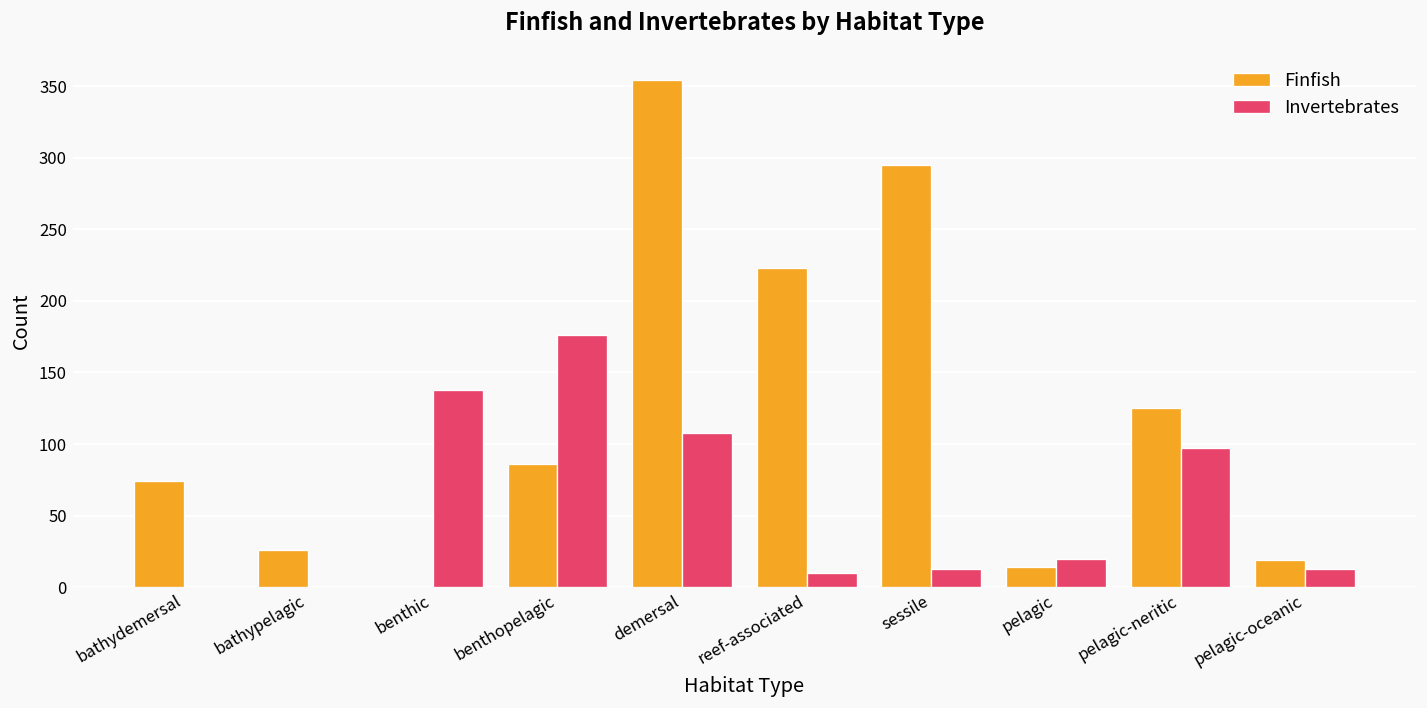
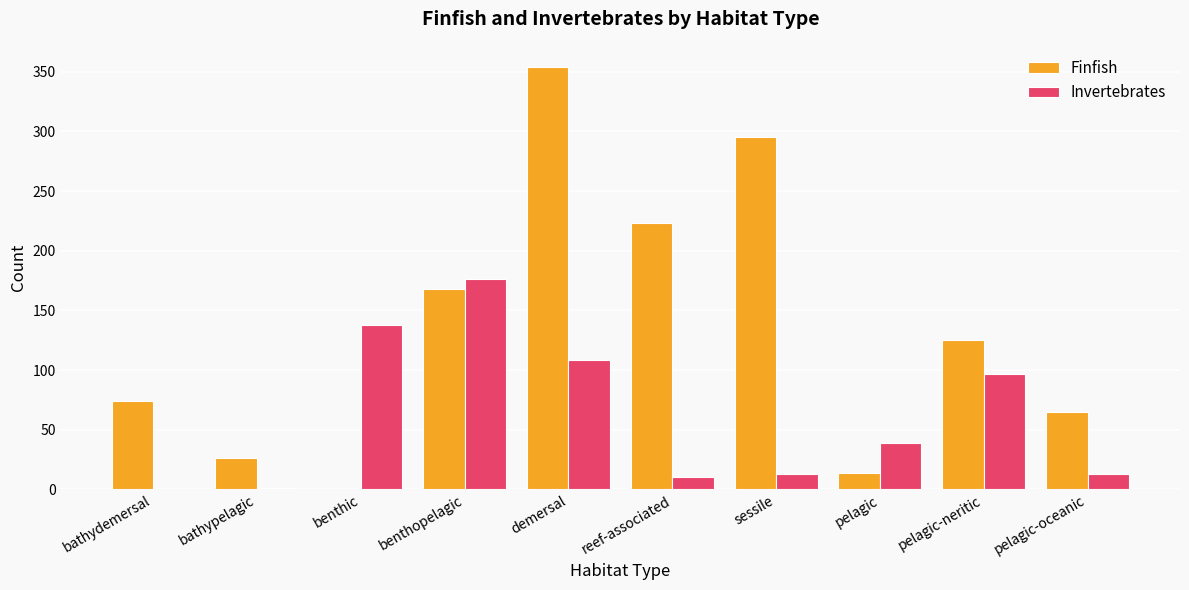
Finfish, benthopelagic: 86 -> 168
Invertebrates, pelagic: 20 -> 39
Finfish, pelagic-oceanic: 19 -> 65
